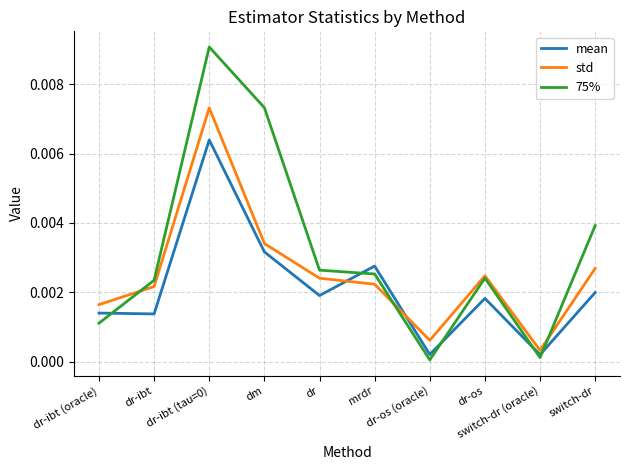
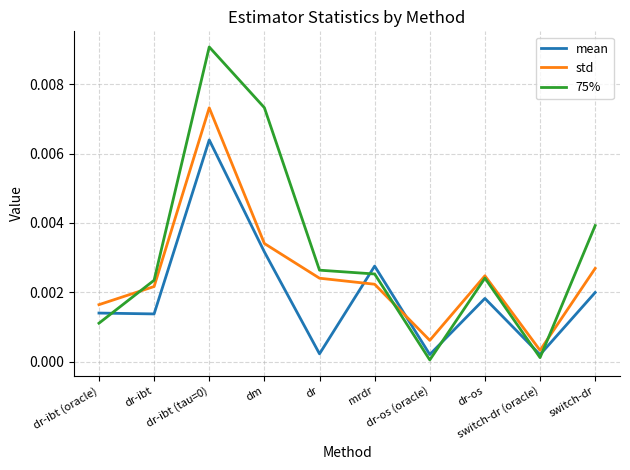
mean, dr: 0.0019 -> 0.0002
